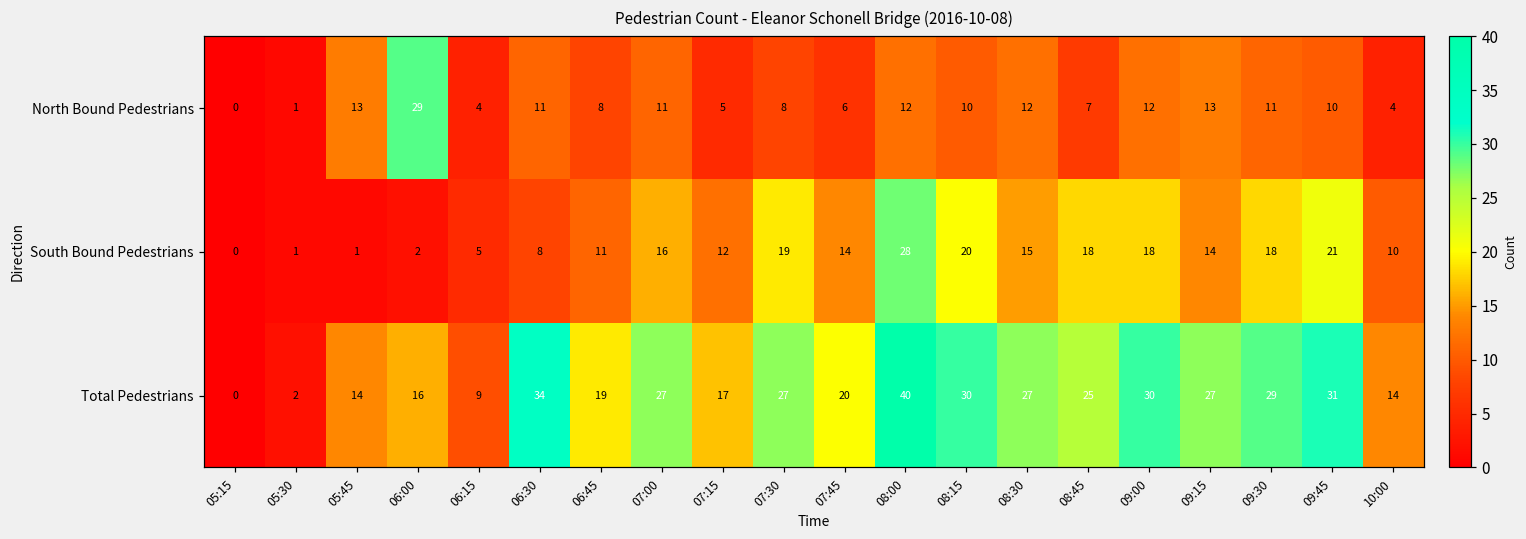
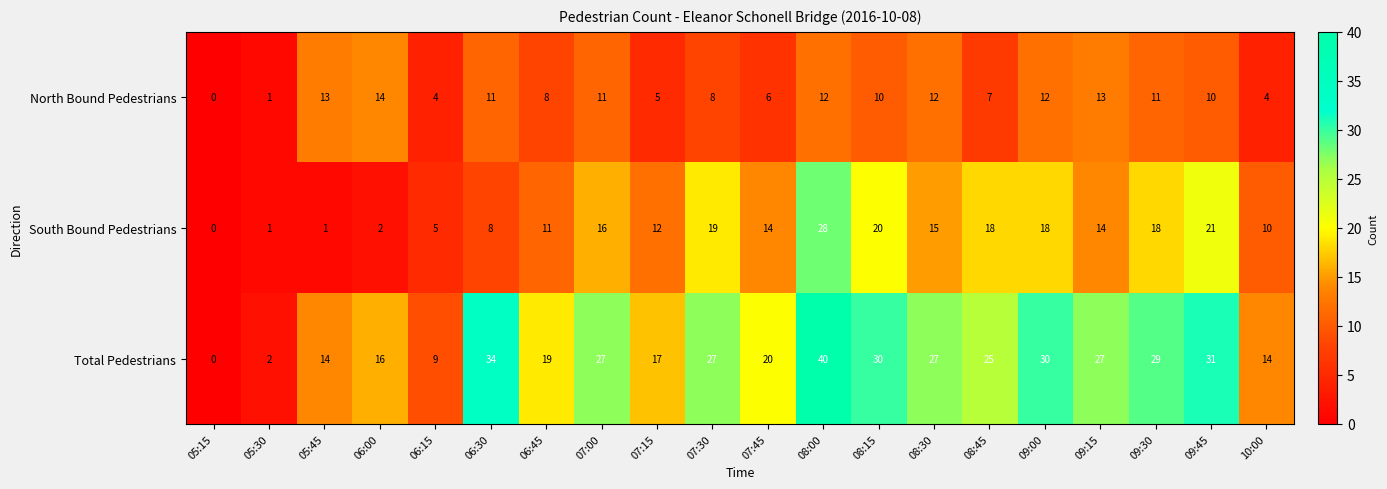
North Bound Pedestrians, 06:00: 29 -> 14
